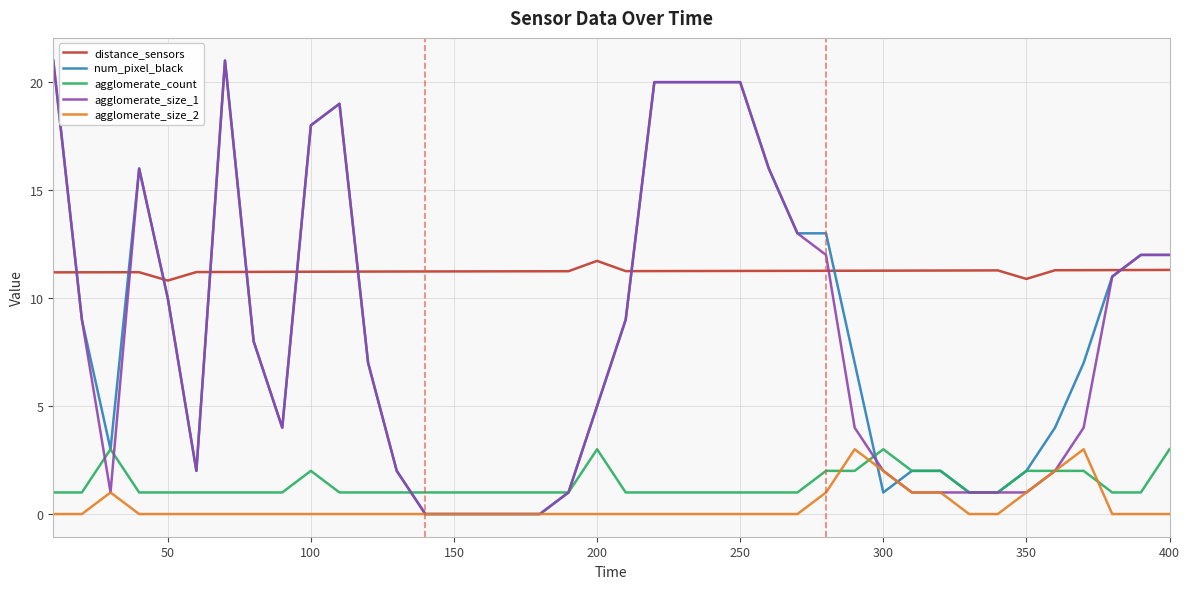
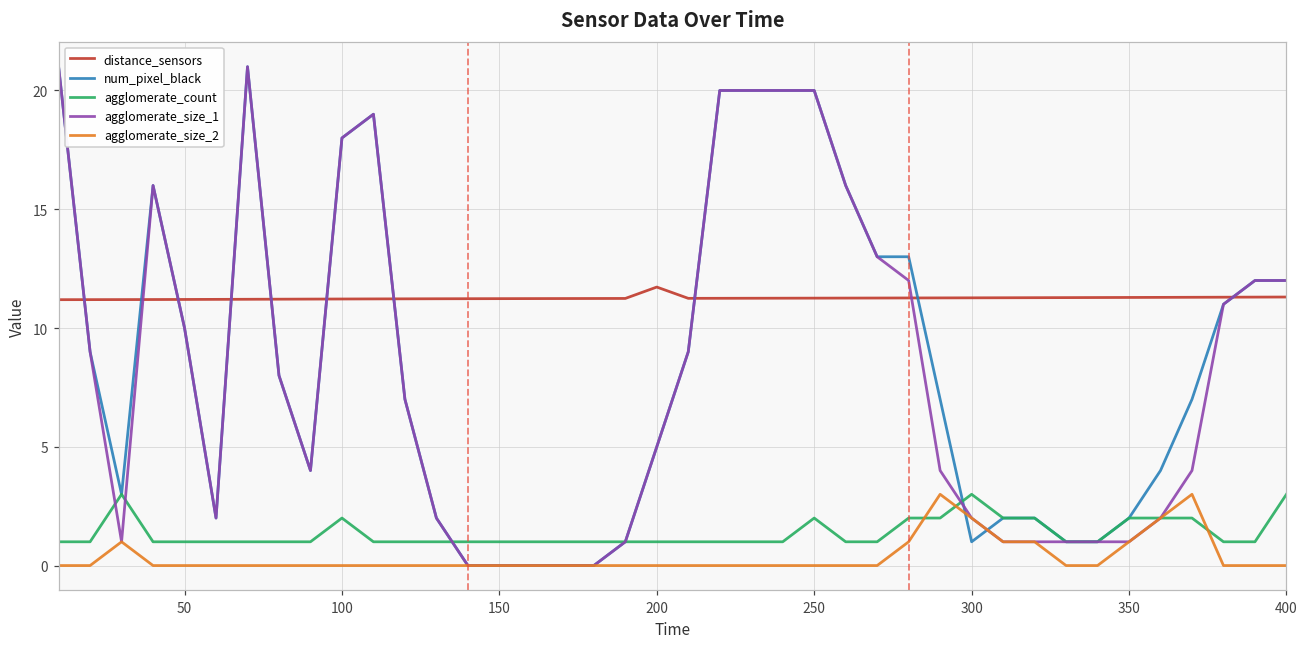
distance_sensors, 50: 10.8 -> 11.2
agglomerate_count, 200: 3 -> 1
agglomerate_count, 250: 1 -> 2
distance_sensors, 350: 10.9 -> 11.3
